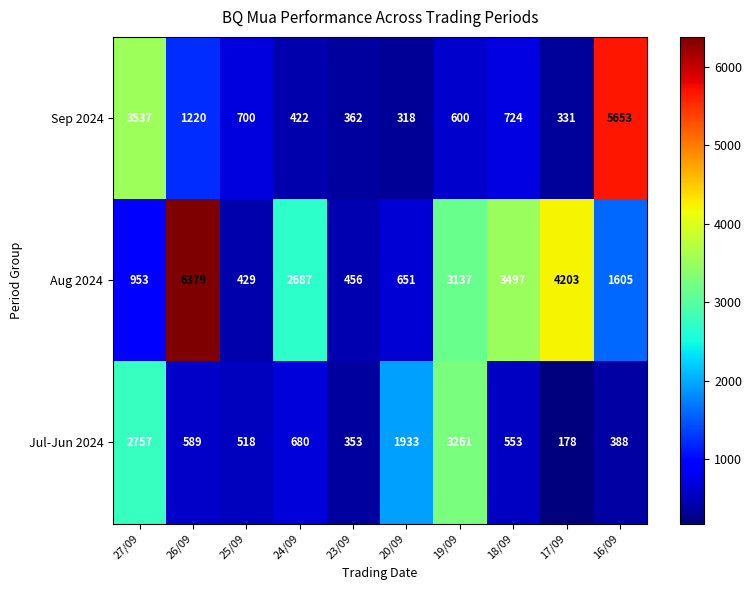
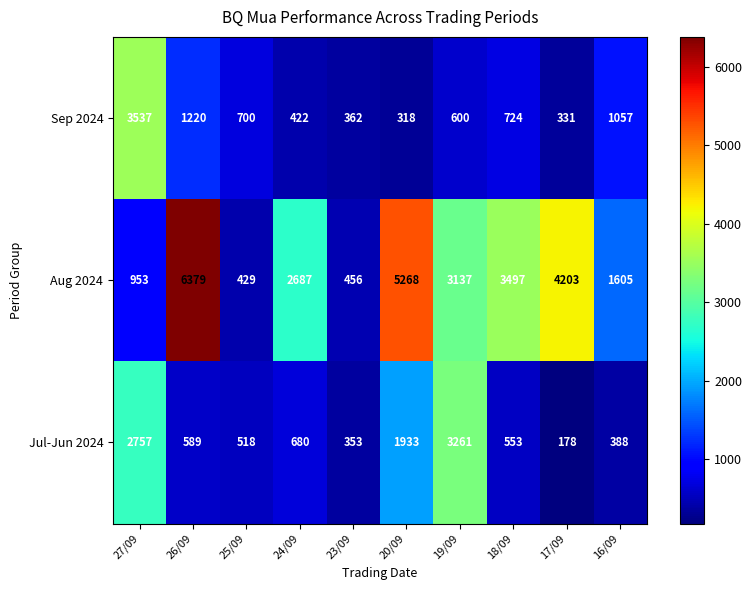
Sep 2024, 16/09: 5653 -> 1057
Aug 2024, 20/09: 651 -> 5268
